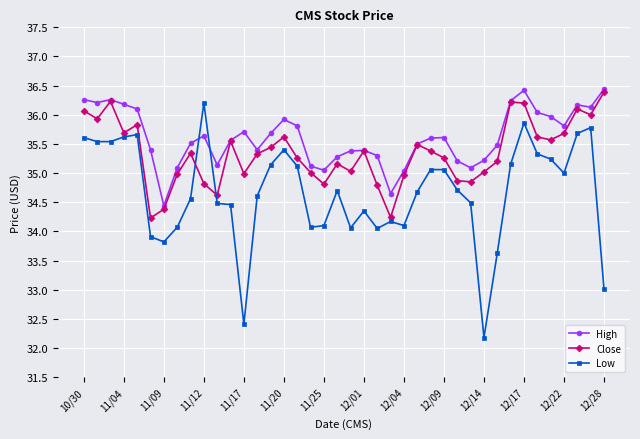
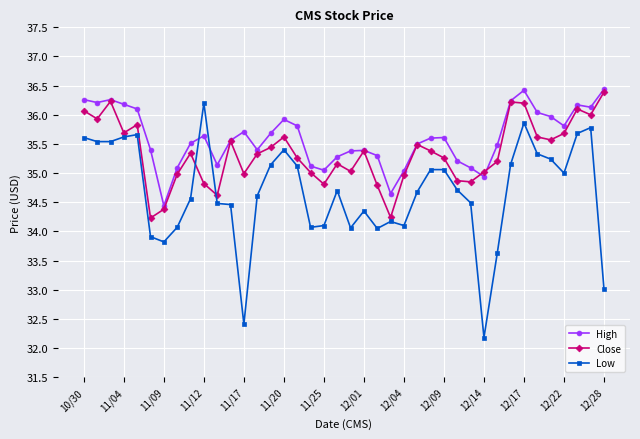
High, 12/14: 35.2 -> 34.9
